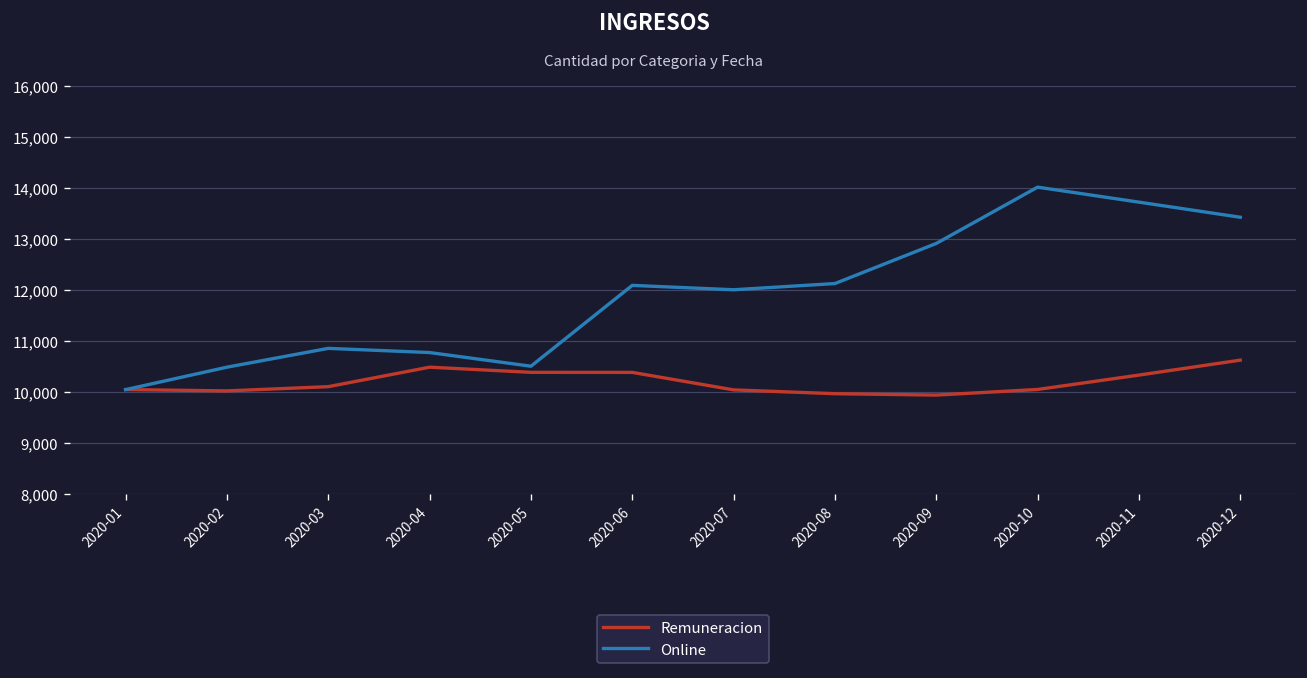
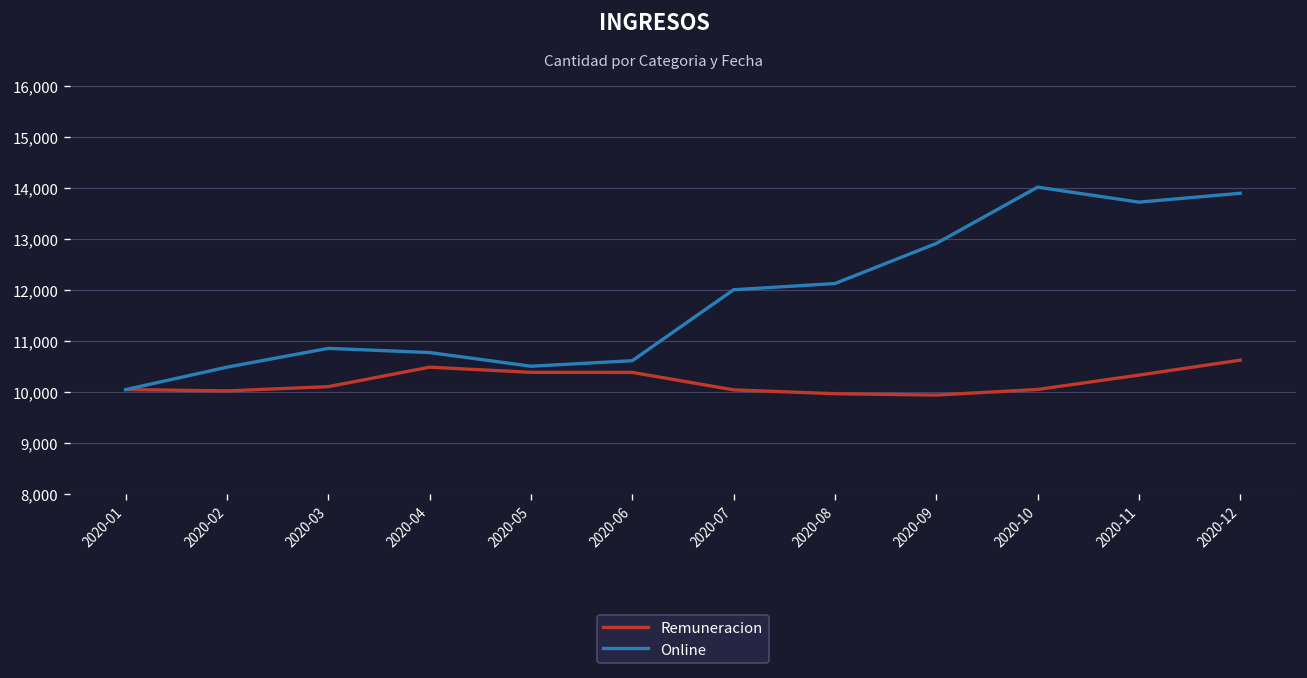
Online, 2020-06: 12,100 -> 10,600
Online, 2020-12: 13,400 -> 13,900
